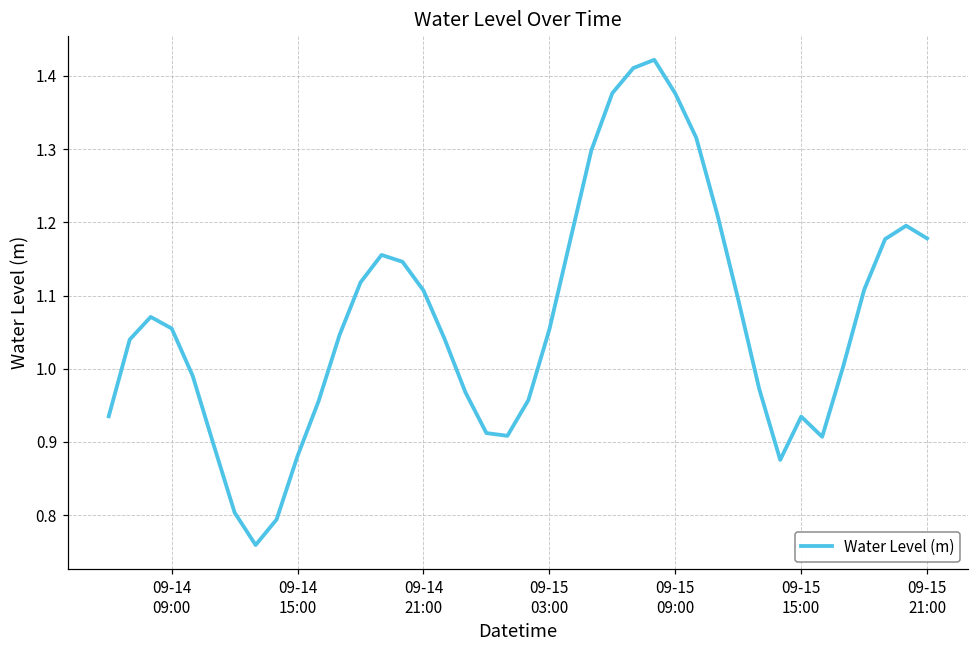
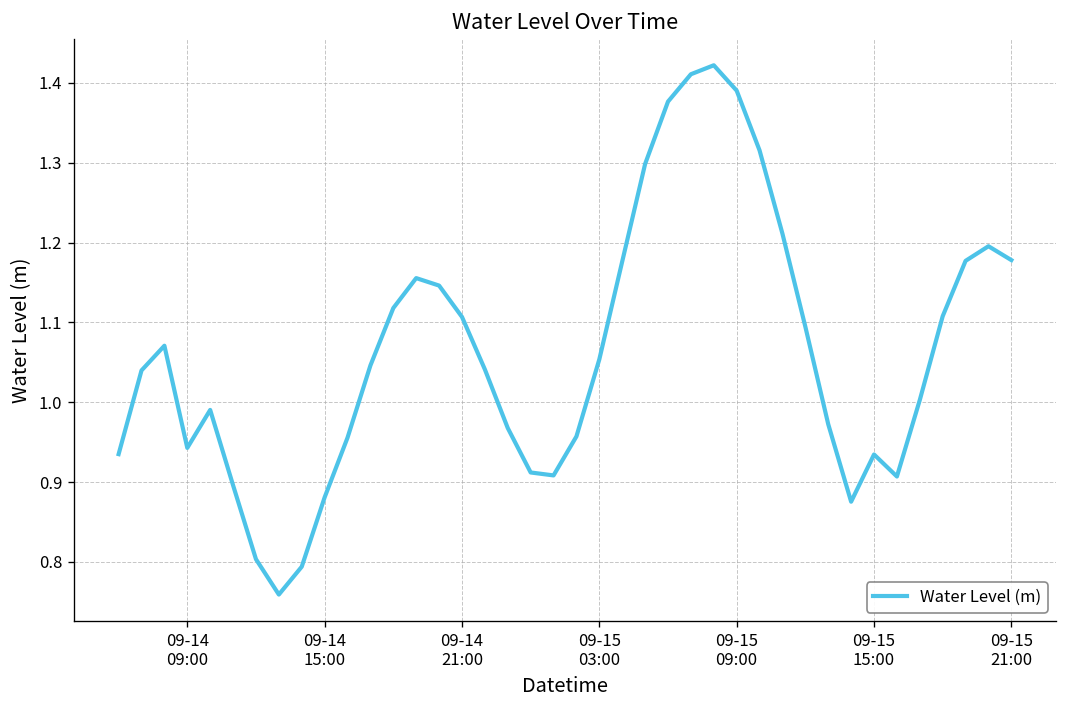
09-14 09:00: 1.05 -> 0.94
09-15 09:00: 1.38 -> 1.39
